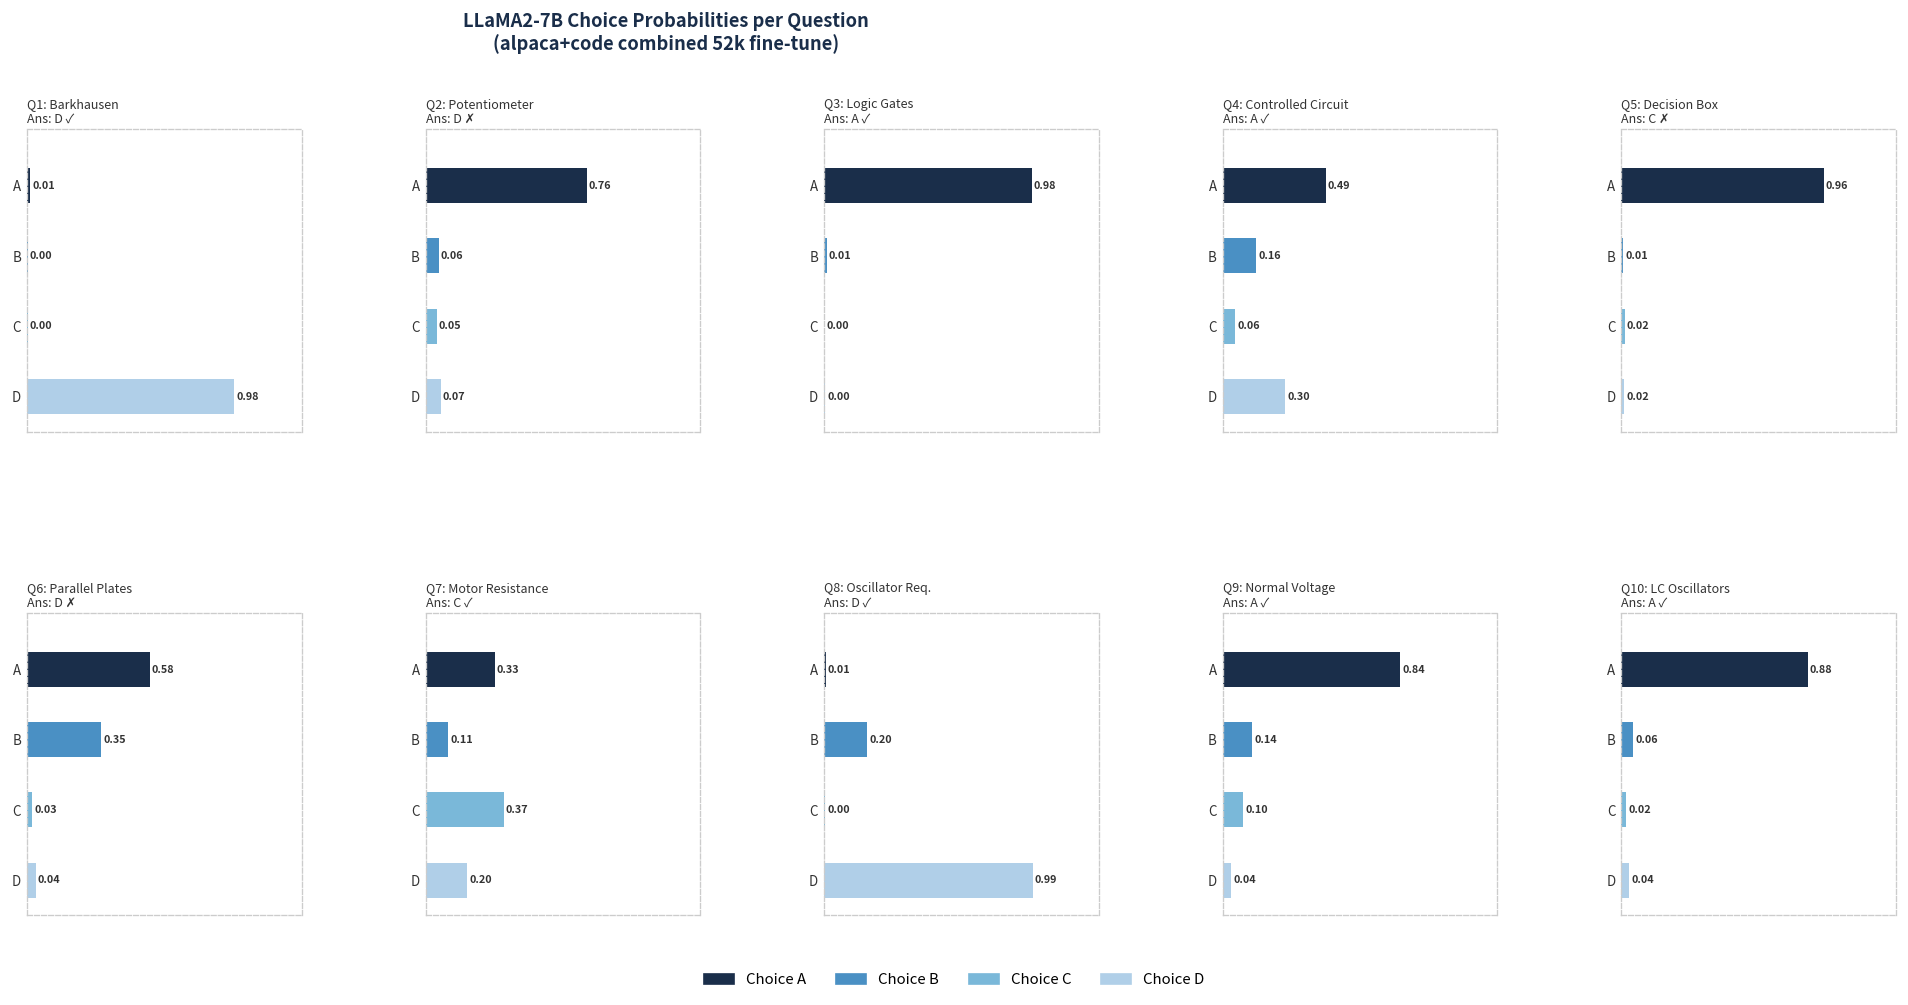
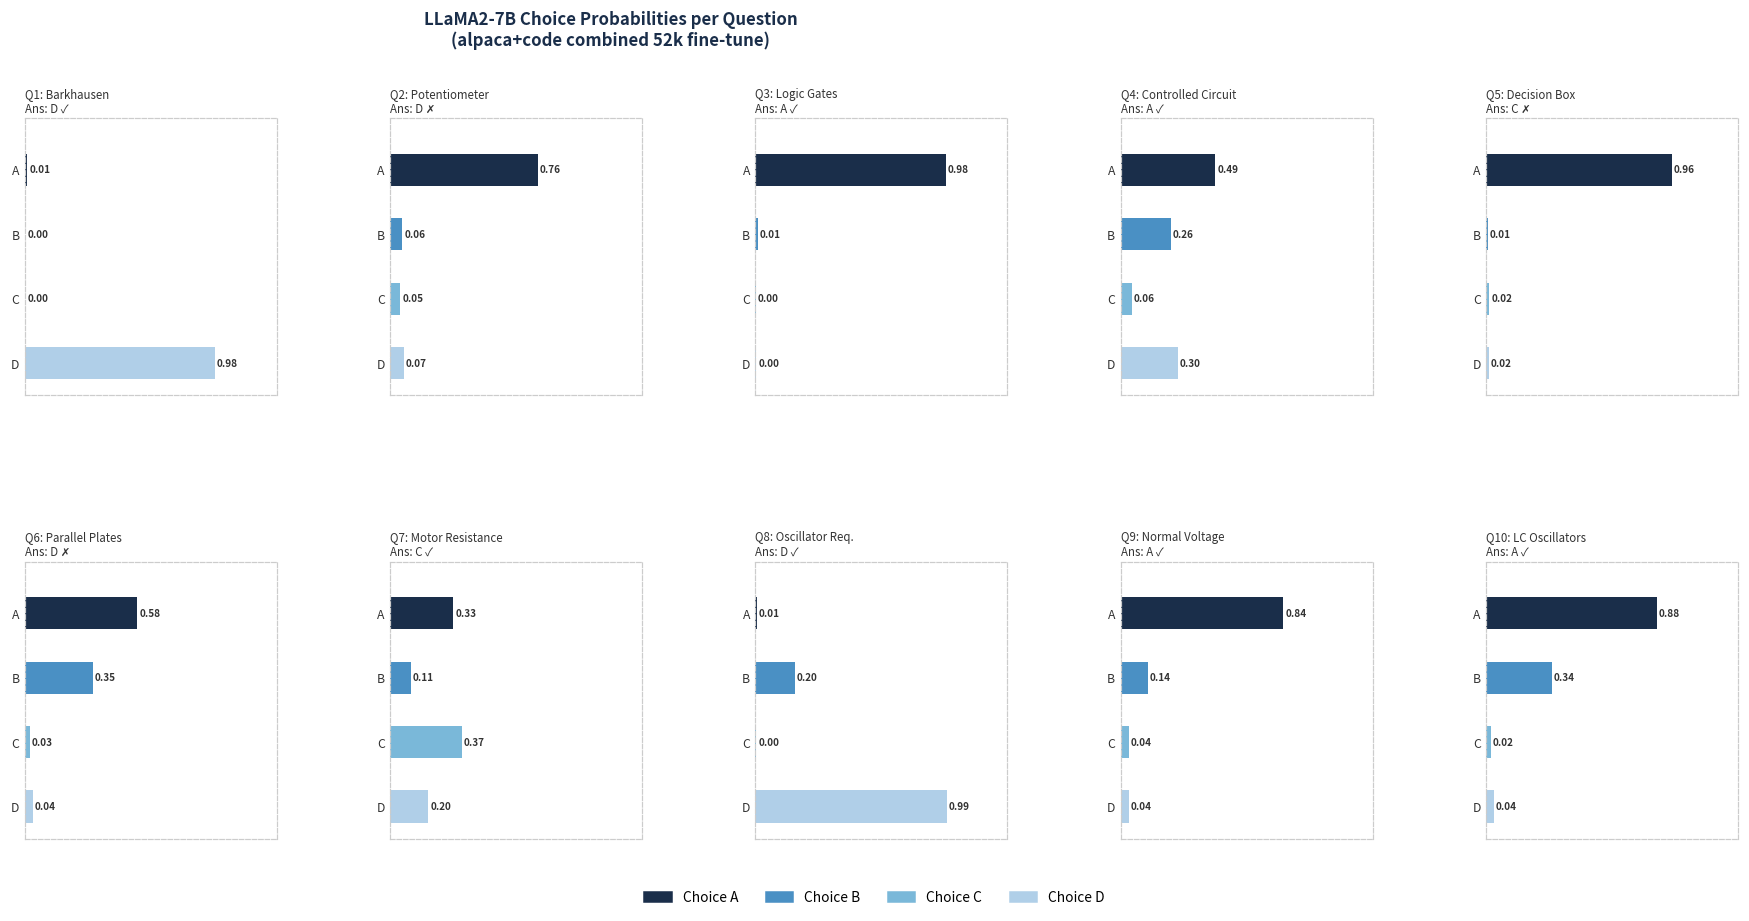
Q4: Controlled Circuit Ans: A ✓, B: 0.16 -> 0.26
Q9: Normal Voltage Ans: A ✓, C: 0.10 -> 0.04
Q10: LC Oscillators Ans: A ✓, B: 0.06 -> 0.34
